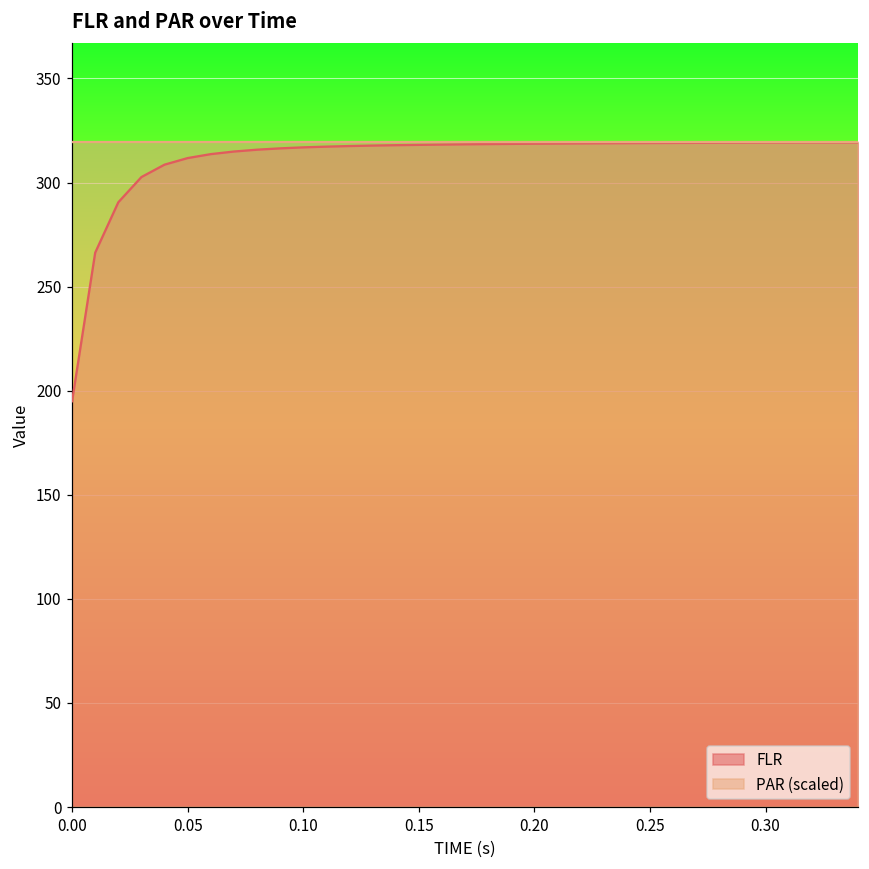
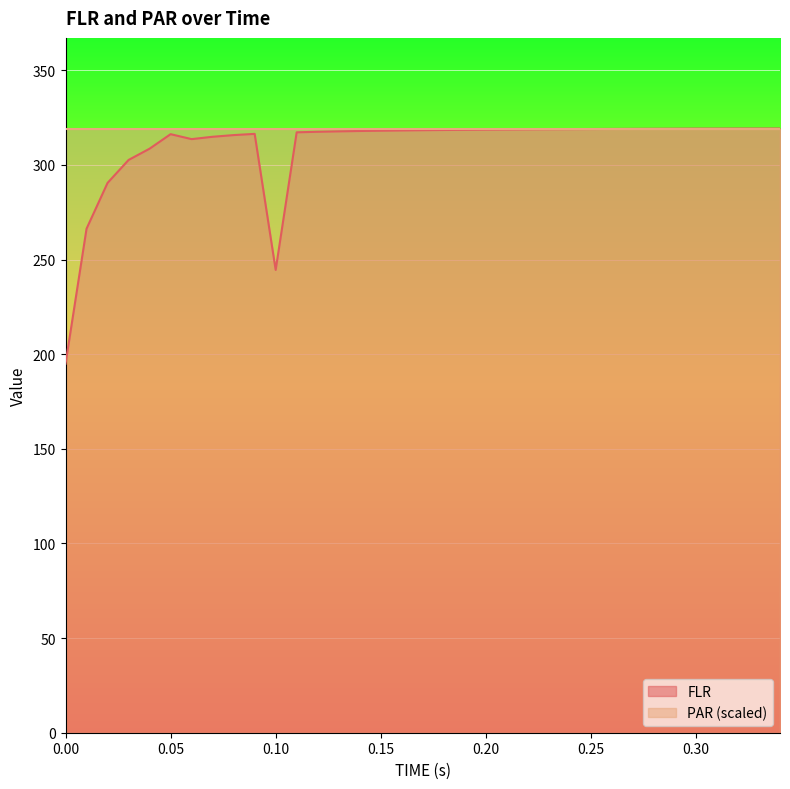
FLR, 0.05: 312 -> 316
FLR, 0.10: 317 -> 245
